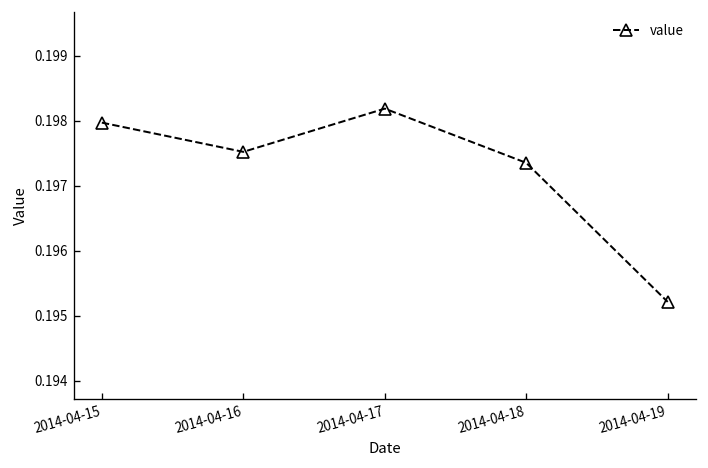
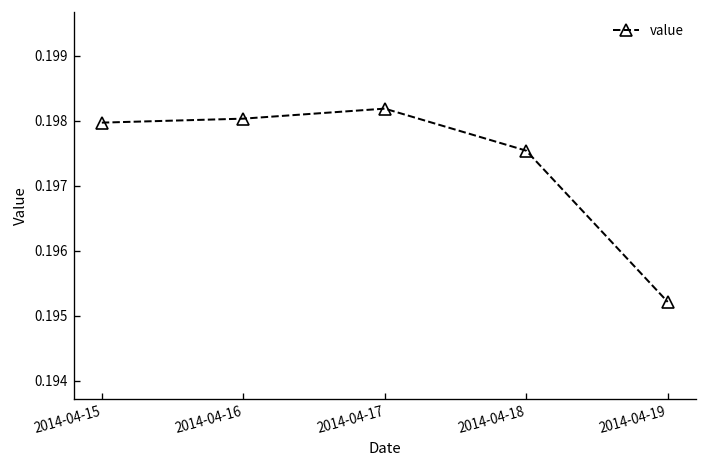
2014-04-16: 0.1975 -> 0.1980
2014-04-18: 0.1974 -> 0.1975
